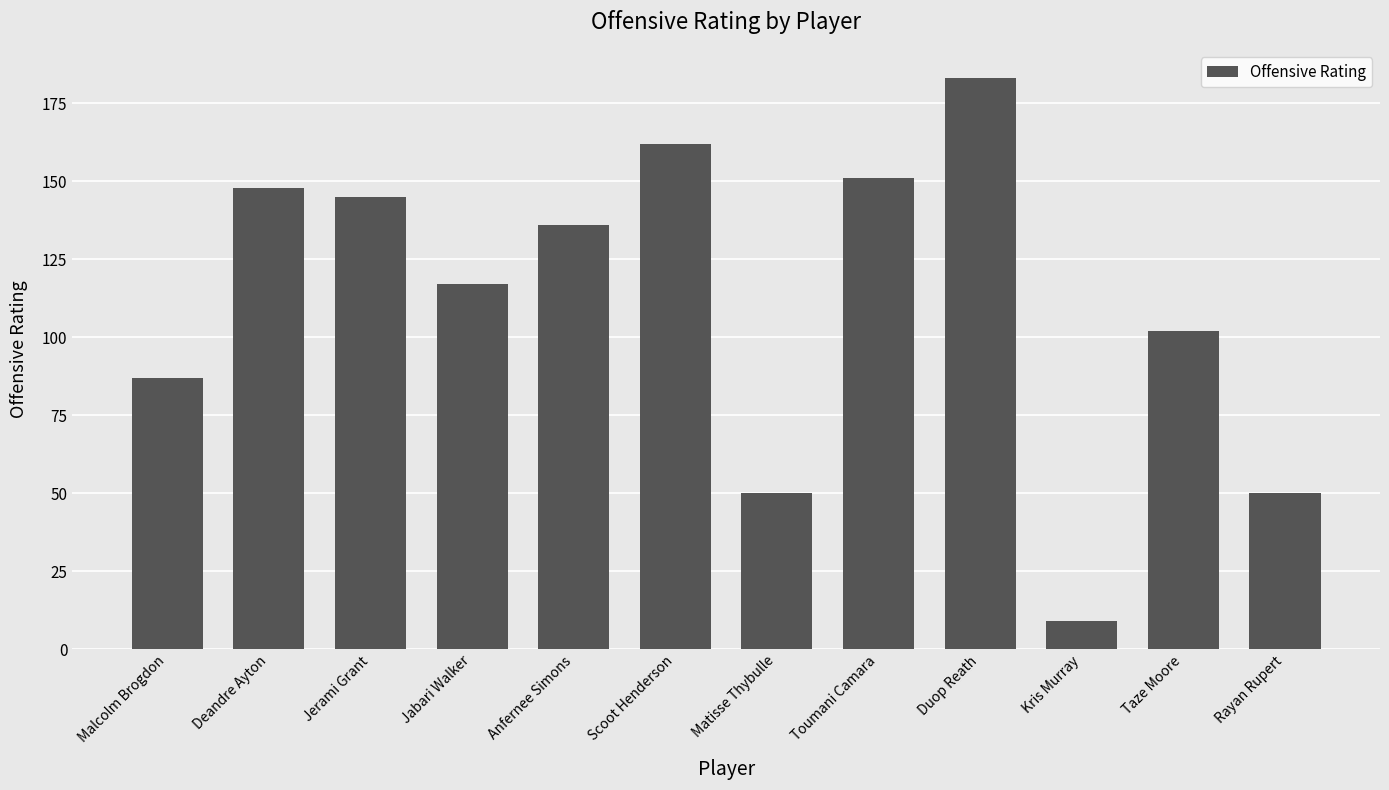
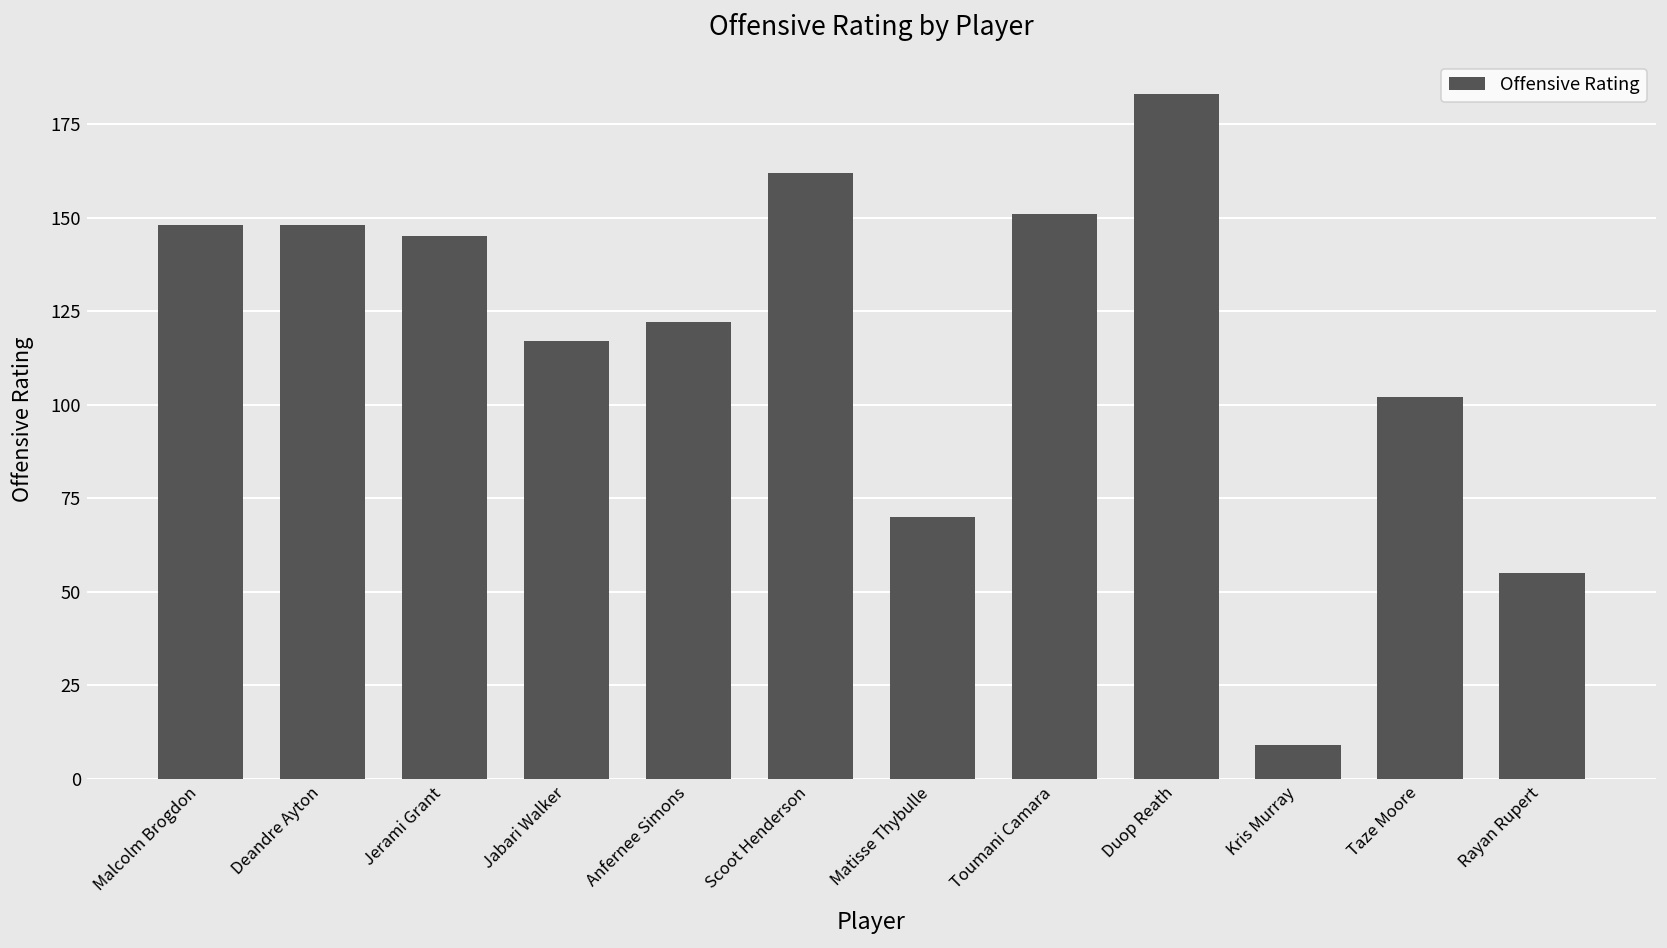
Malcolm Brogdon: 87 -> 148
Anfernee Simons: 136 -> 122
Matisse Thybulle: 50 -> 70
Rayan Rupert: 50 -> 55
